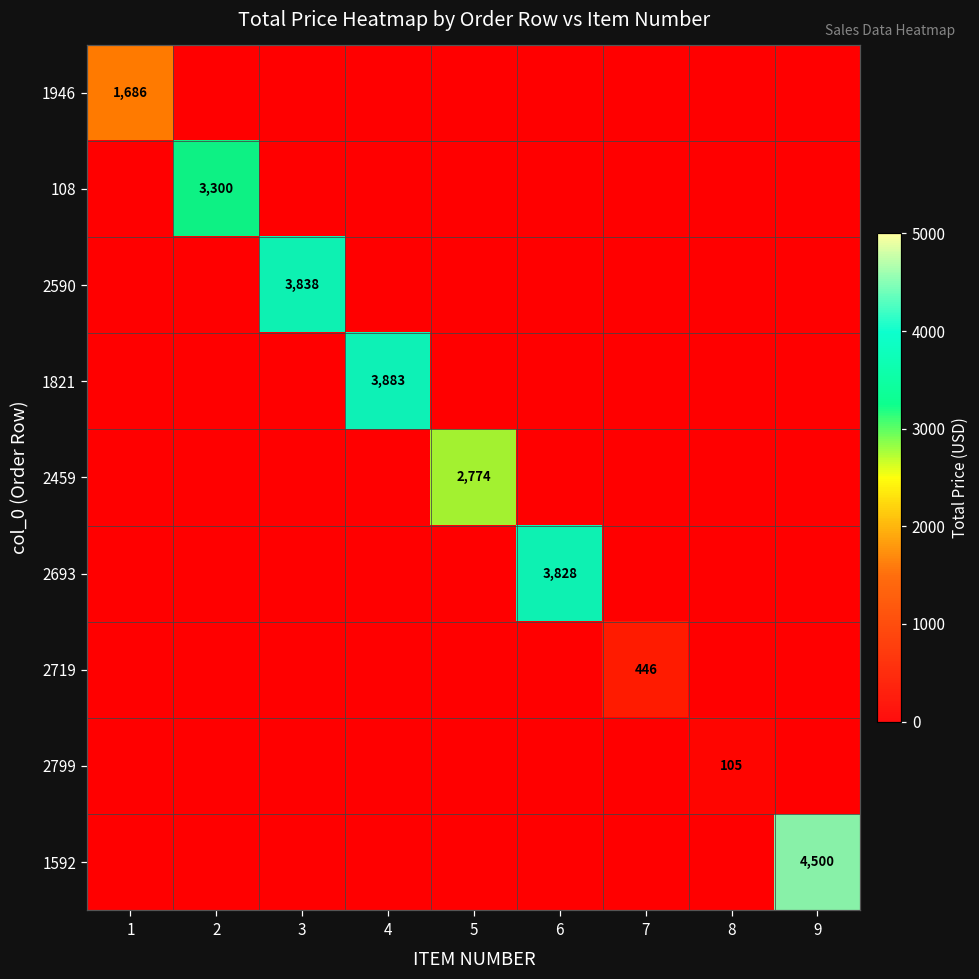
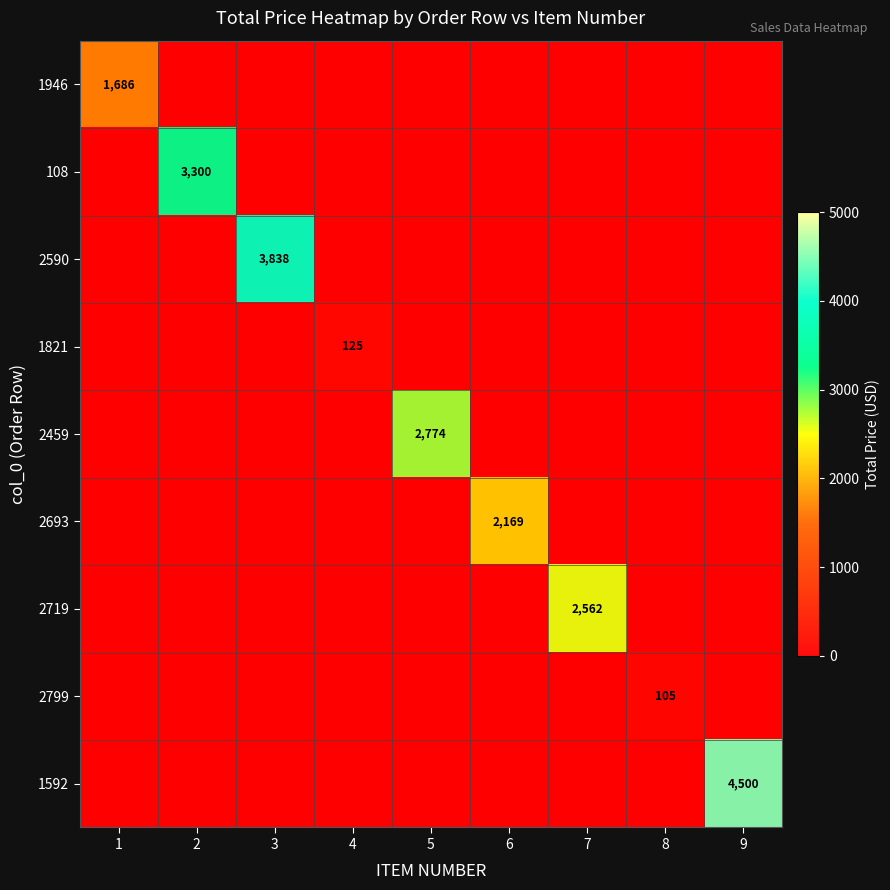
1821, 4: 3,883 -> 125
2693, 6: 3,828 -> 2,169
2719, 7: 446 -> 2,562
